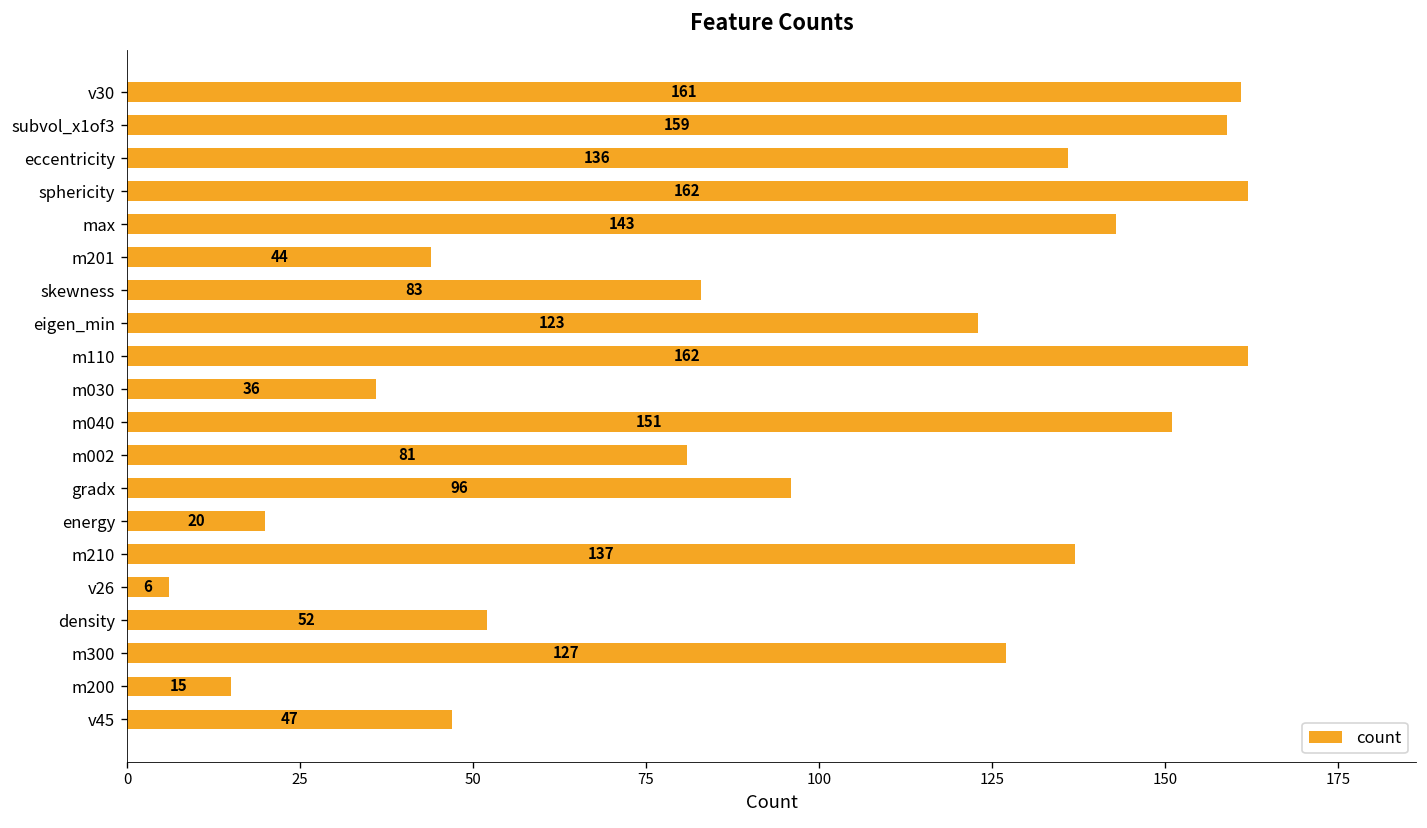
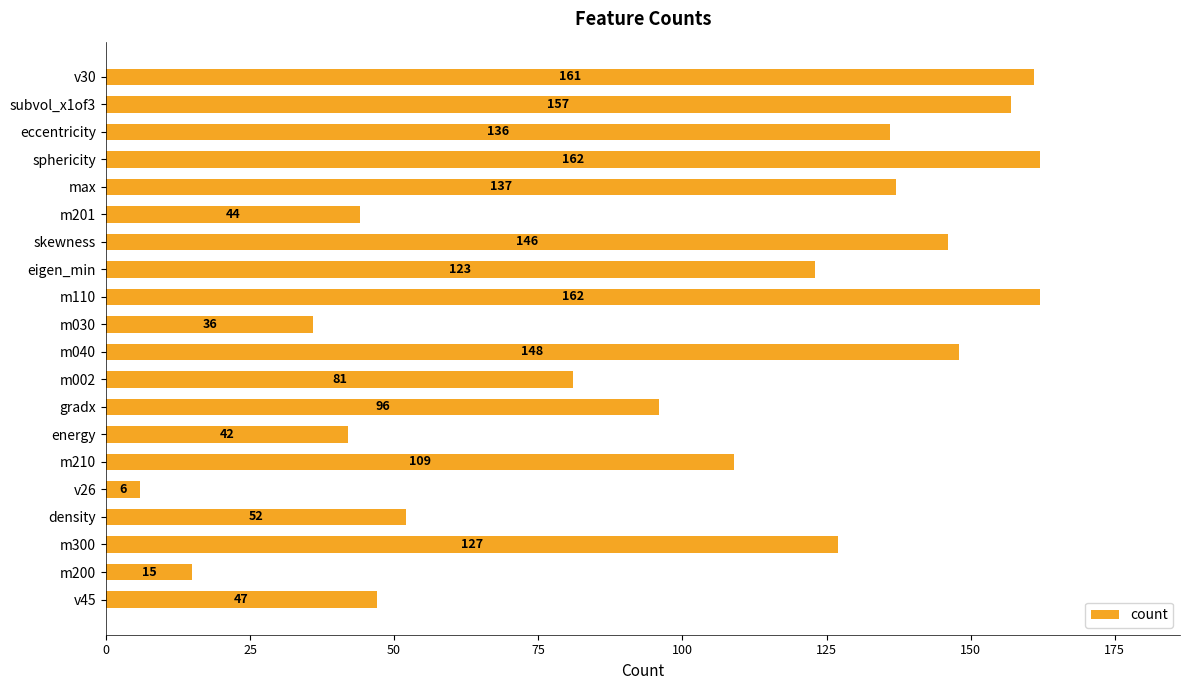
subvol_x1of3: 159 -> 157
max: 143 -> 137
skewness: 83 -> 146
m040: 151 -> 148
energy: 20 -> 42
m210: 137 -> 109
